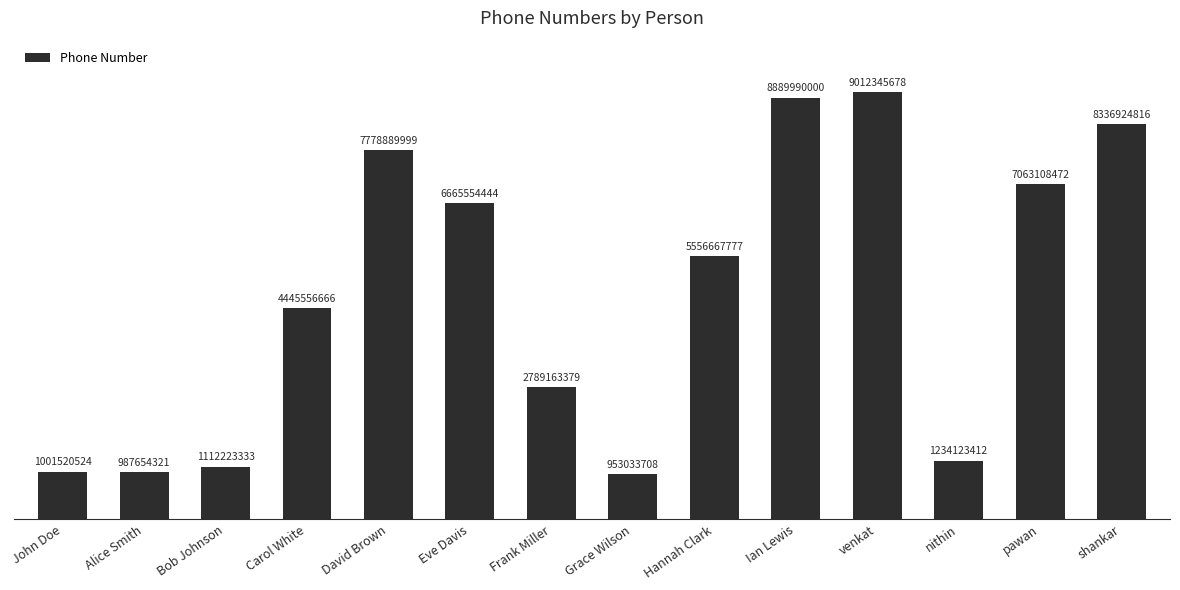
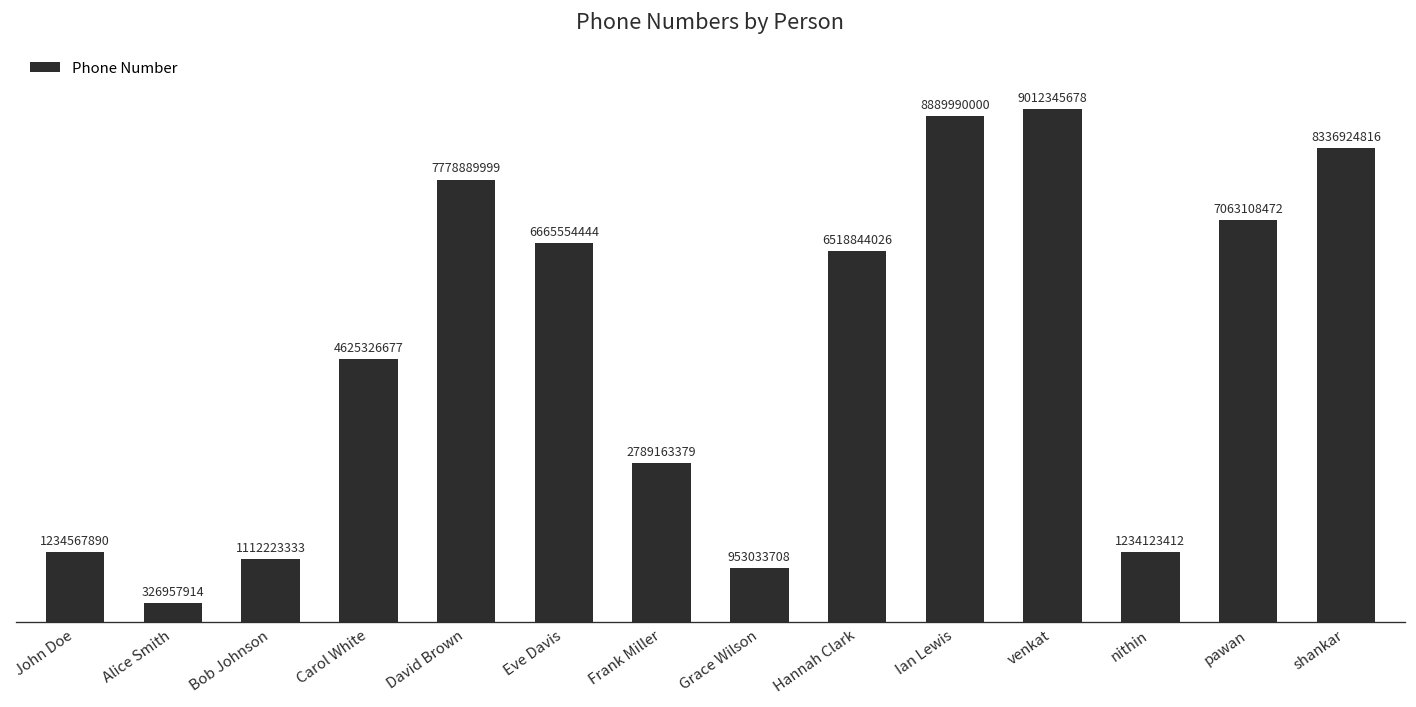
John Doe: 1001520524 -> 1234567890
Alice Smith: 987654321 -> 326957914
Carol White: 4445556666 -> 4625326677
Hannah Clark: 5556667777 -> 6518844026
